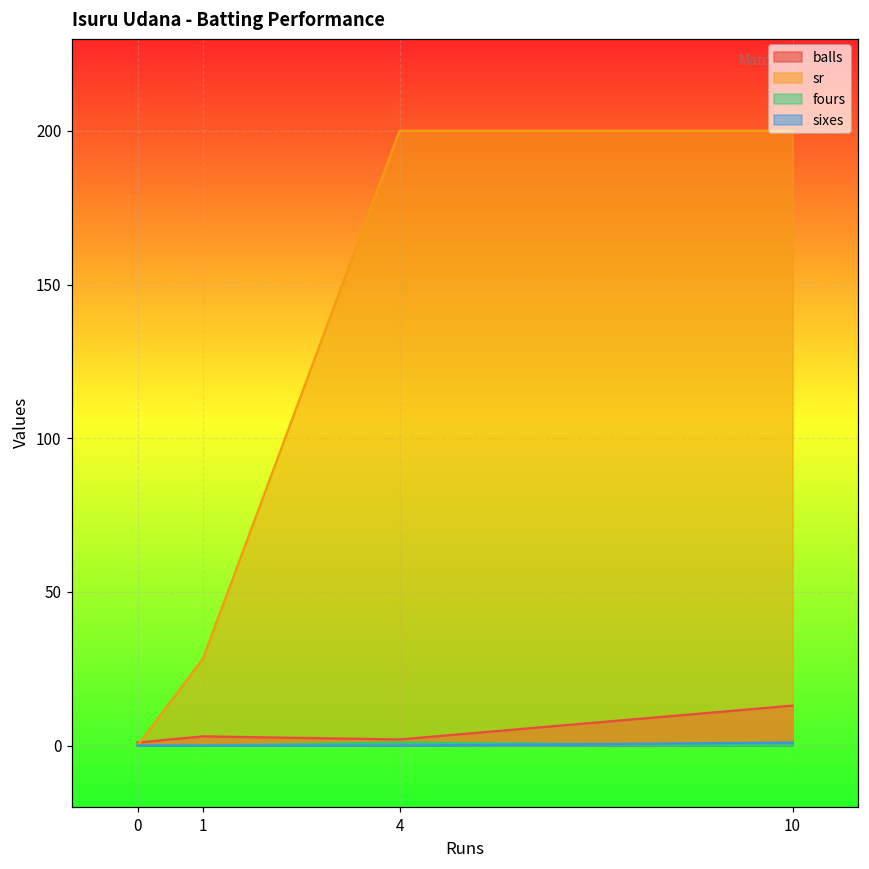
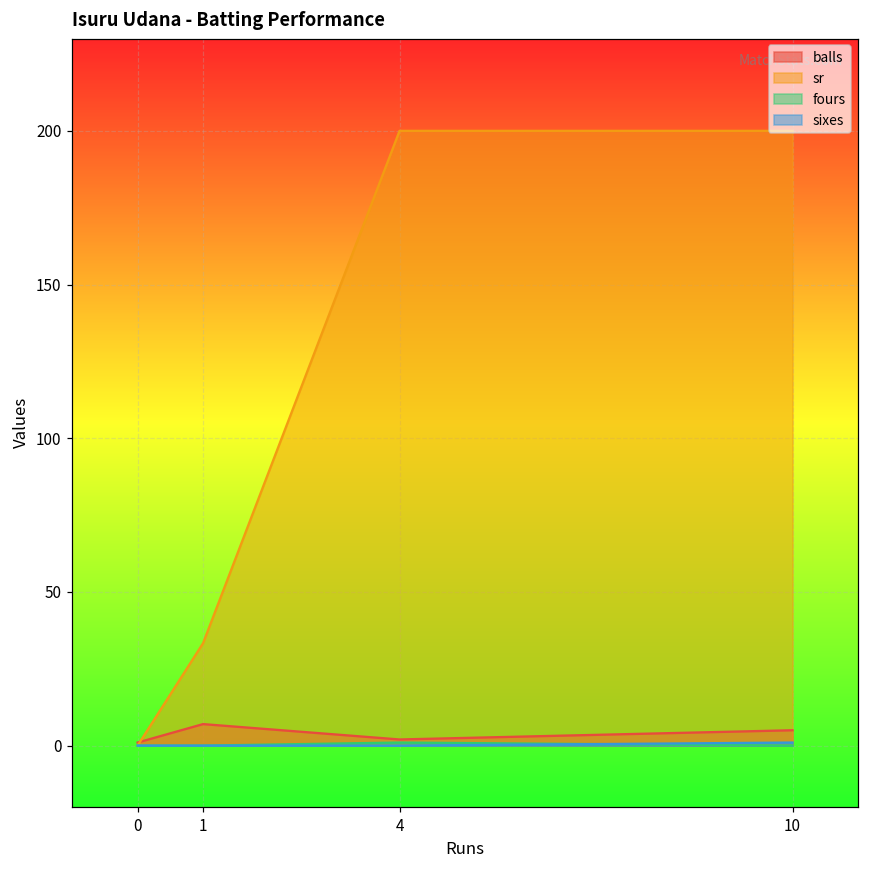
balls, 1: 3 -> 7
sr, 1: 28 -> 33
balls, 10: 13 -> 5
